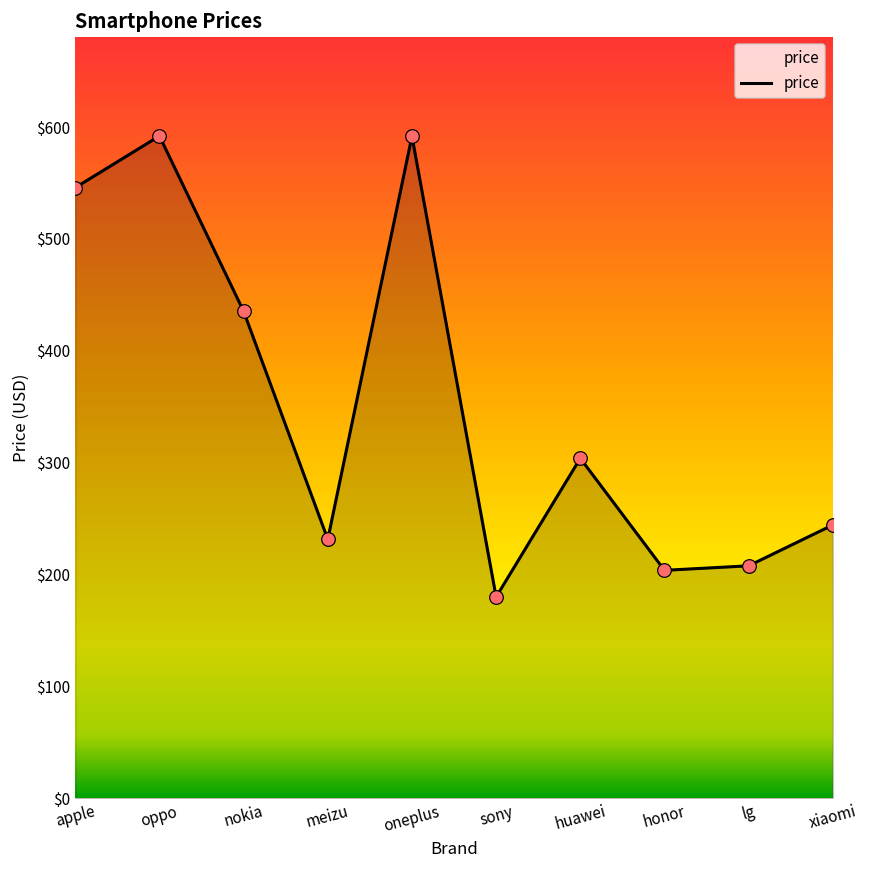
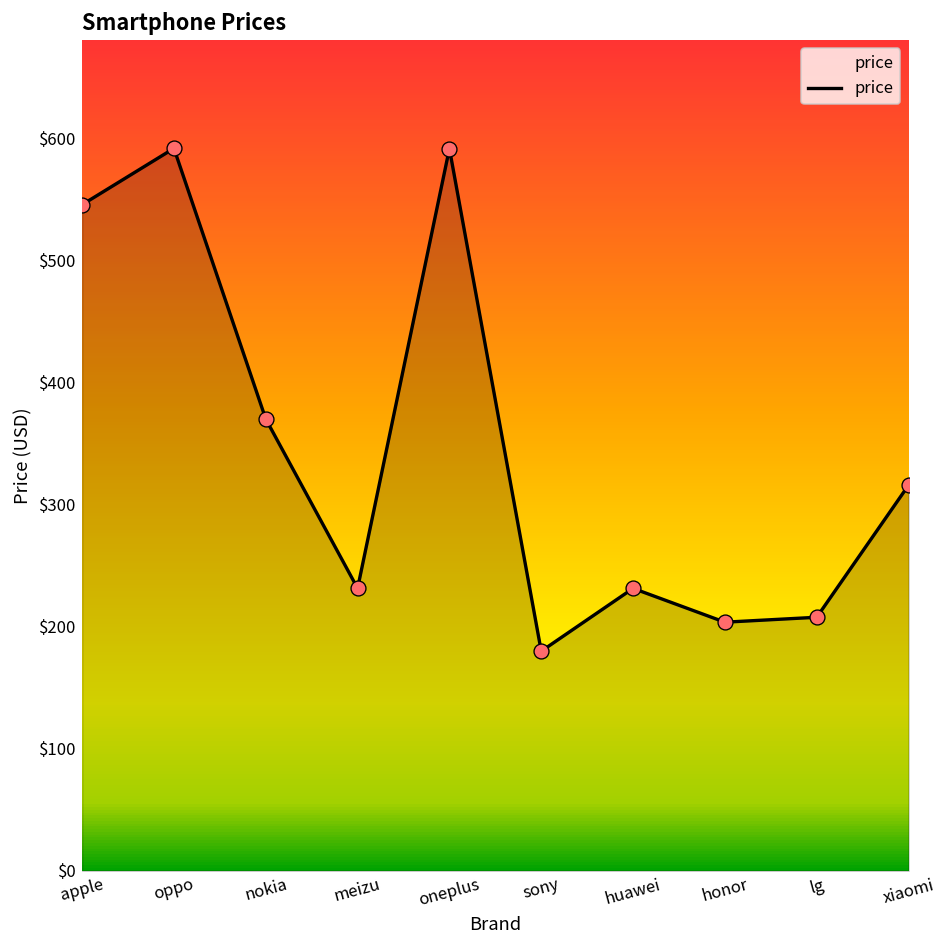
nokia: $435 -> $370
huawei: $304 -> $231
xiaomi: $244 -> $316
